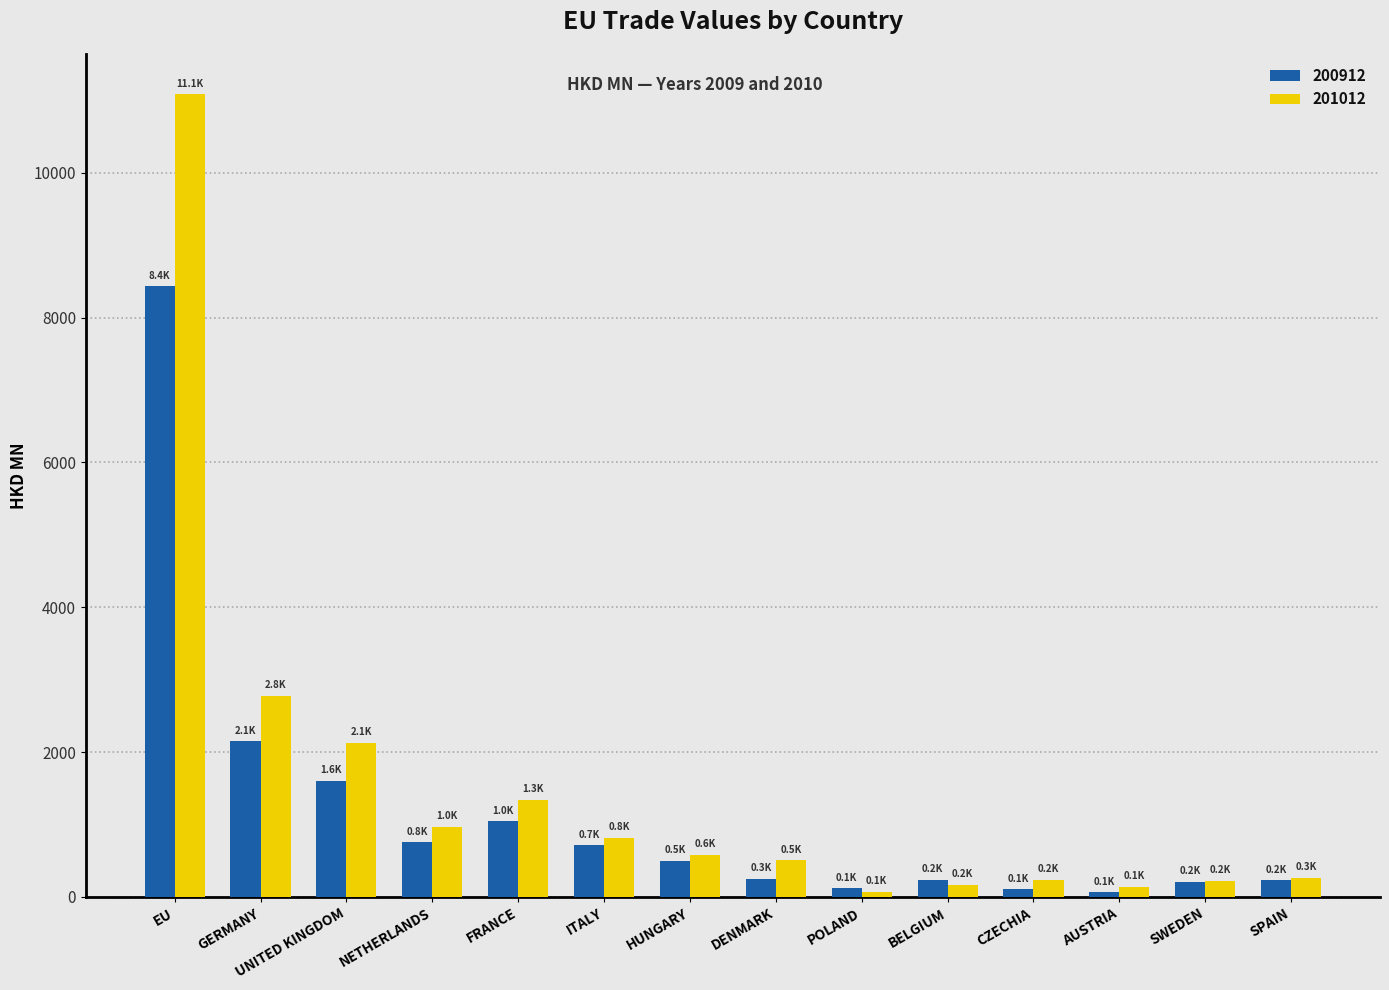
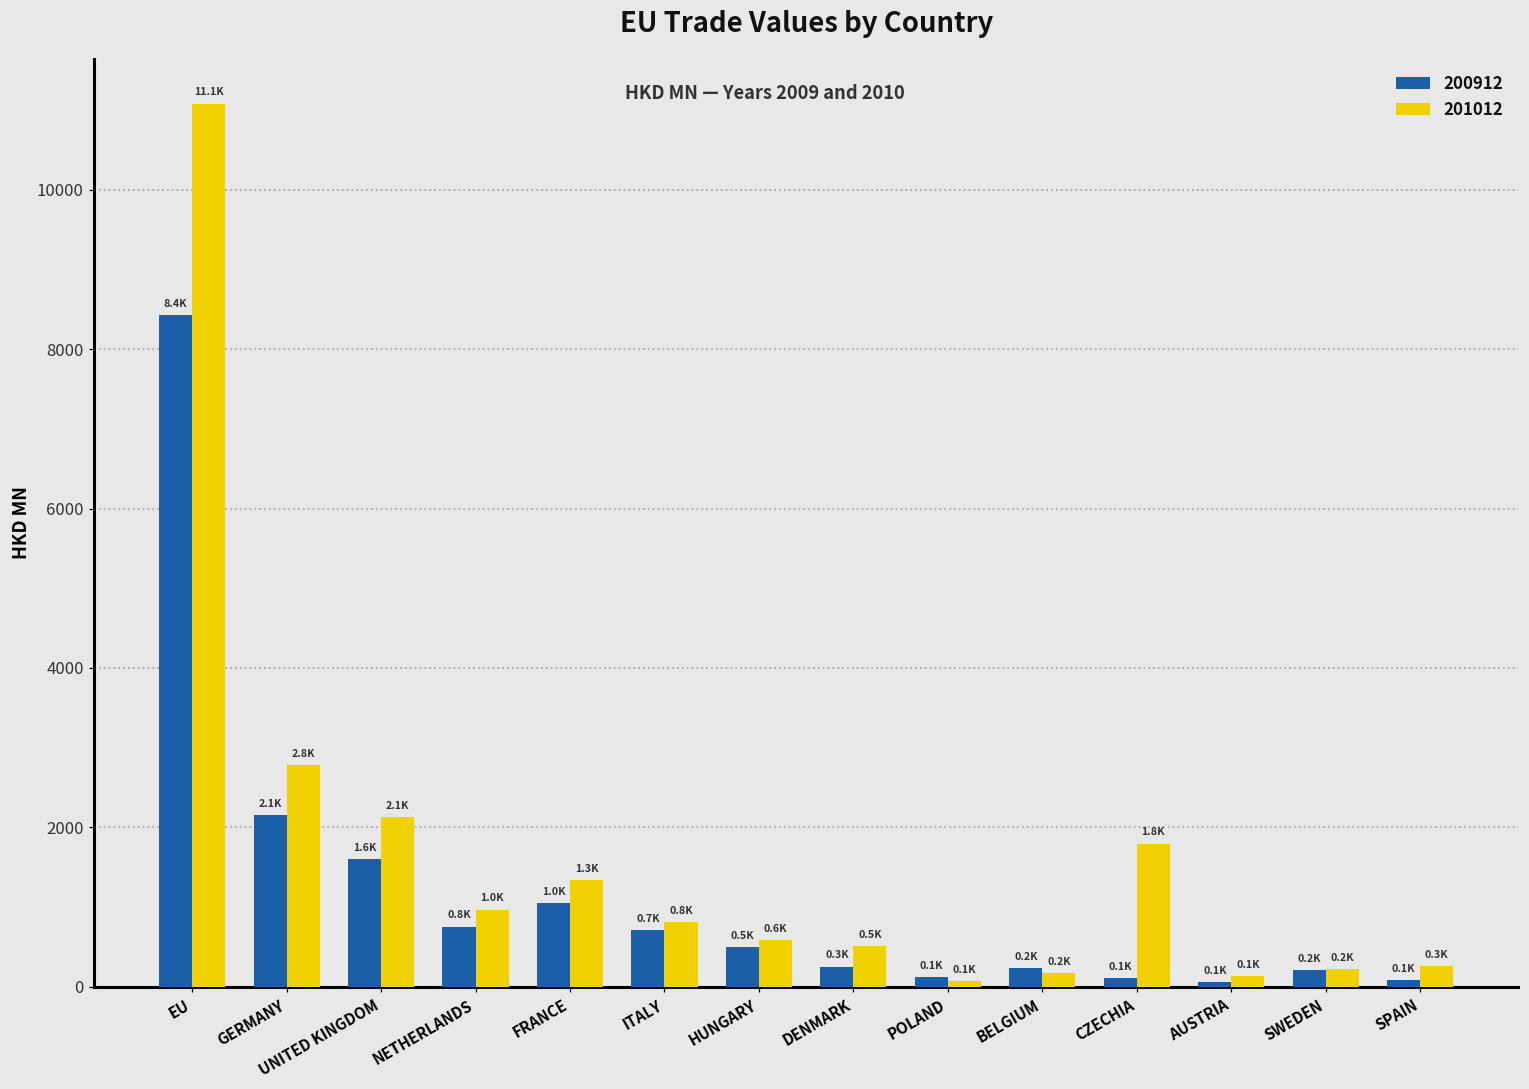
201012, CZECHIA: 0.2K -> 1.8K
200912, SPAIN: 0.2K -> 0.1K
